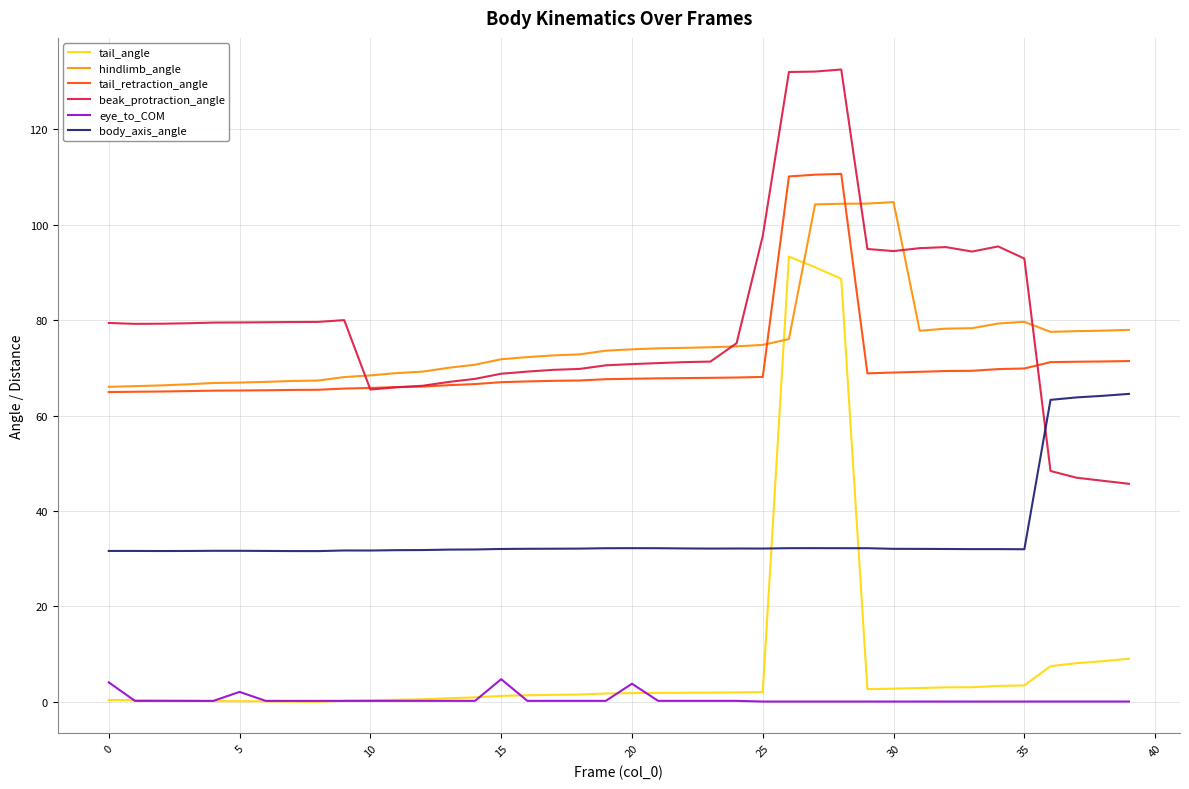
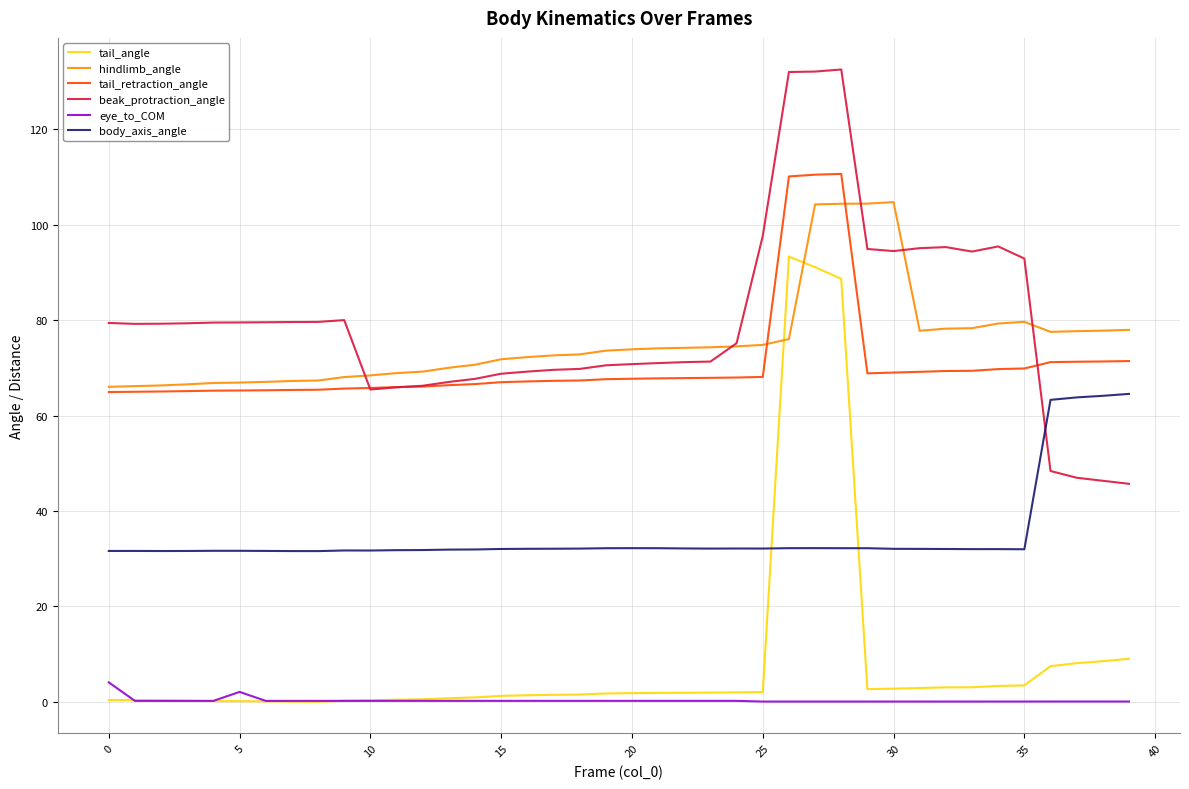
eye_to_COM, 15: 5 -> 0
eye_to_COM, 20: 4 -> 0
